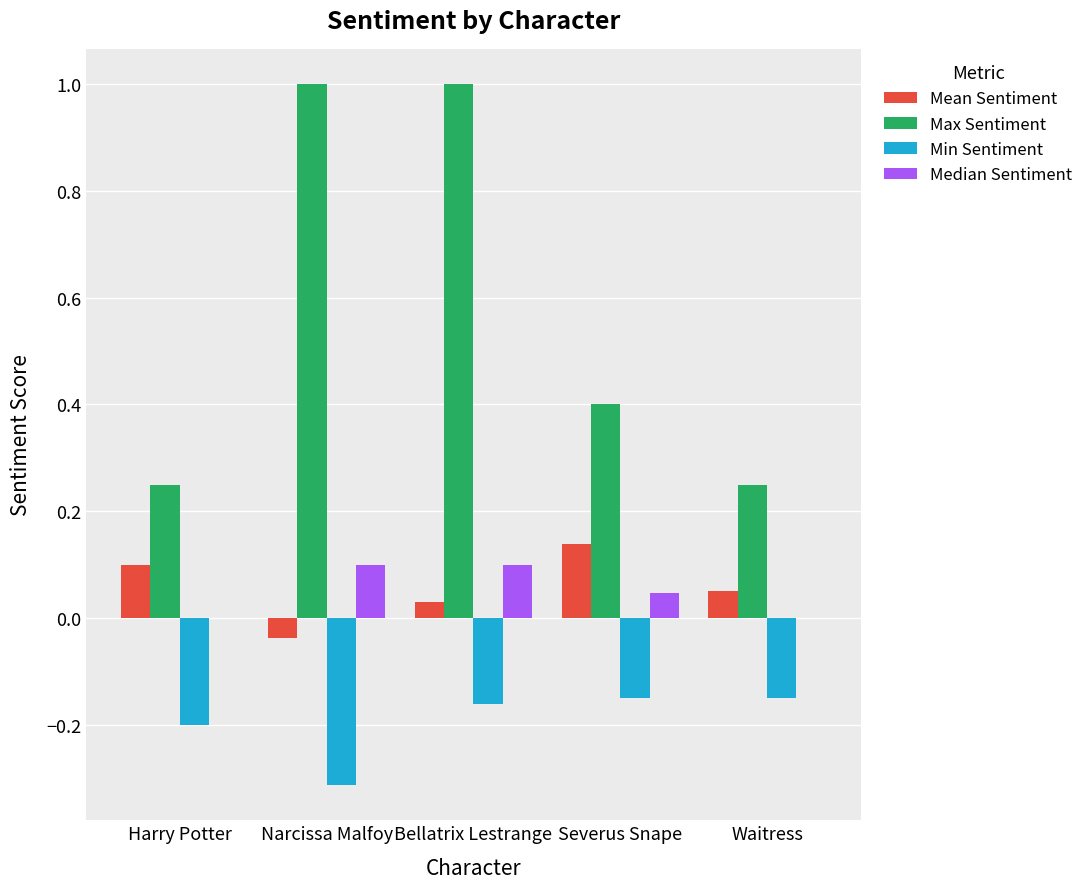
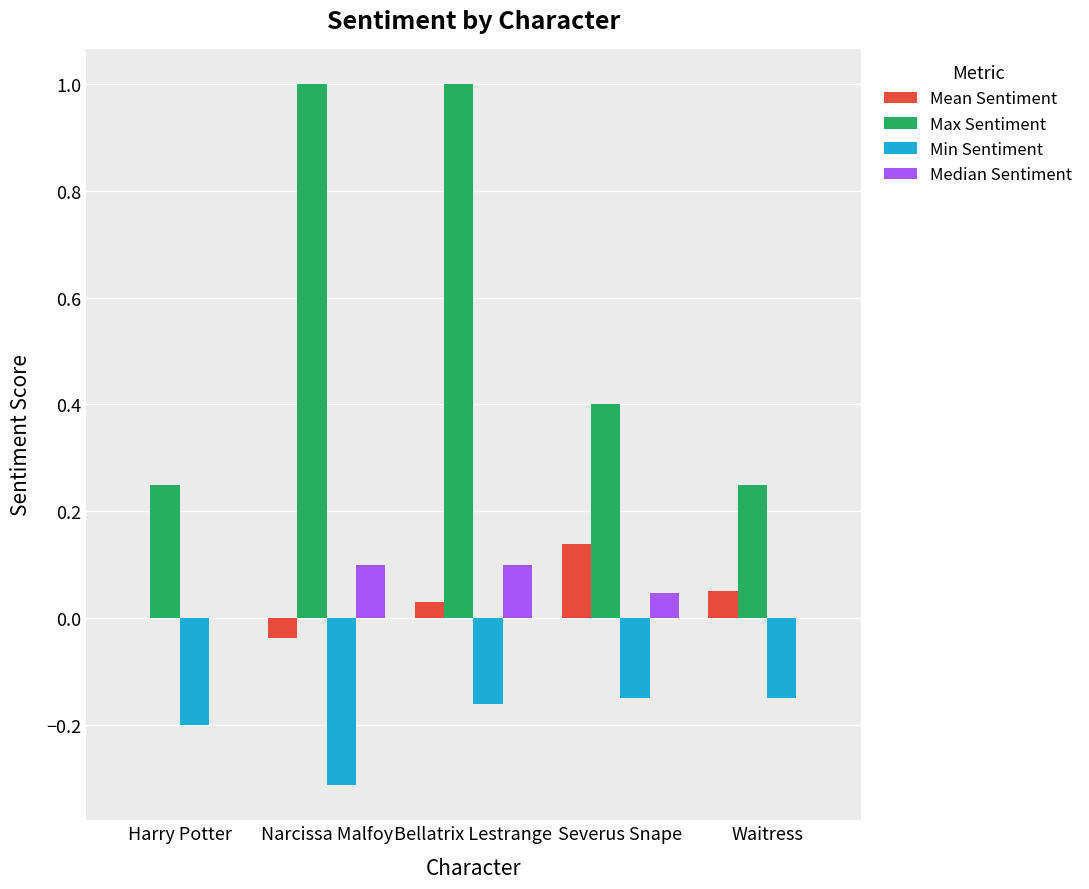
Mean Sentiment, Harry Potter: 0.1 -> 0.0
